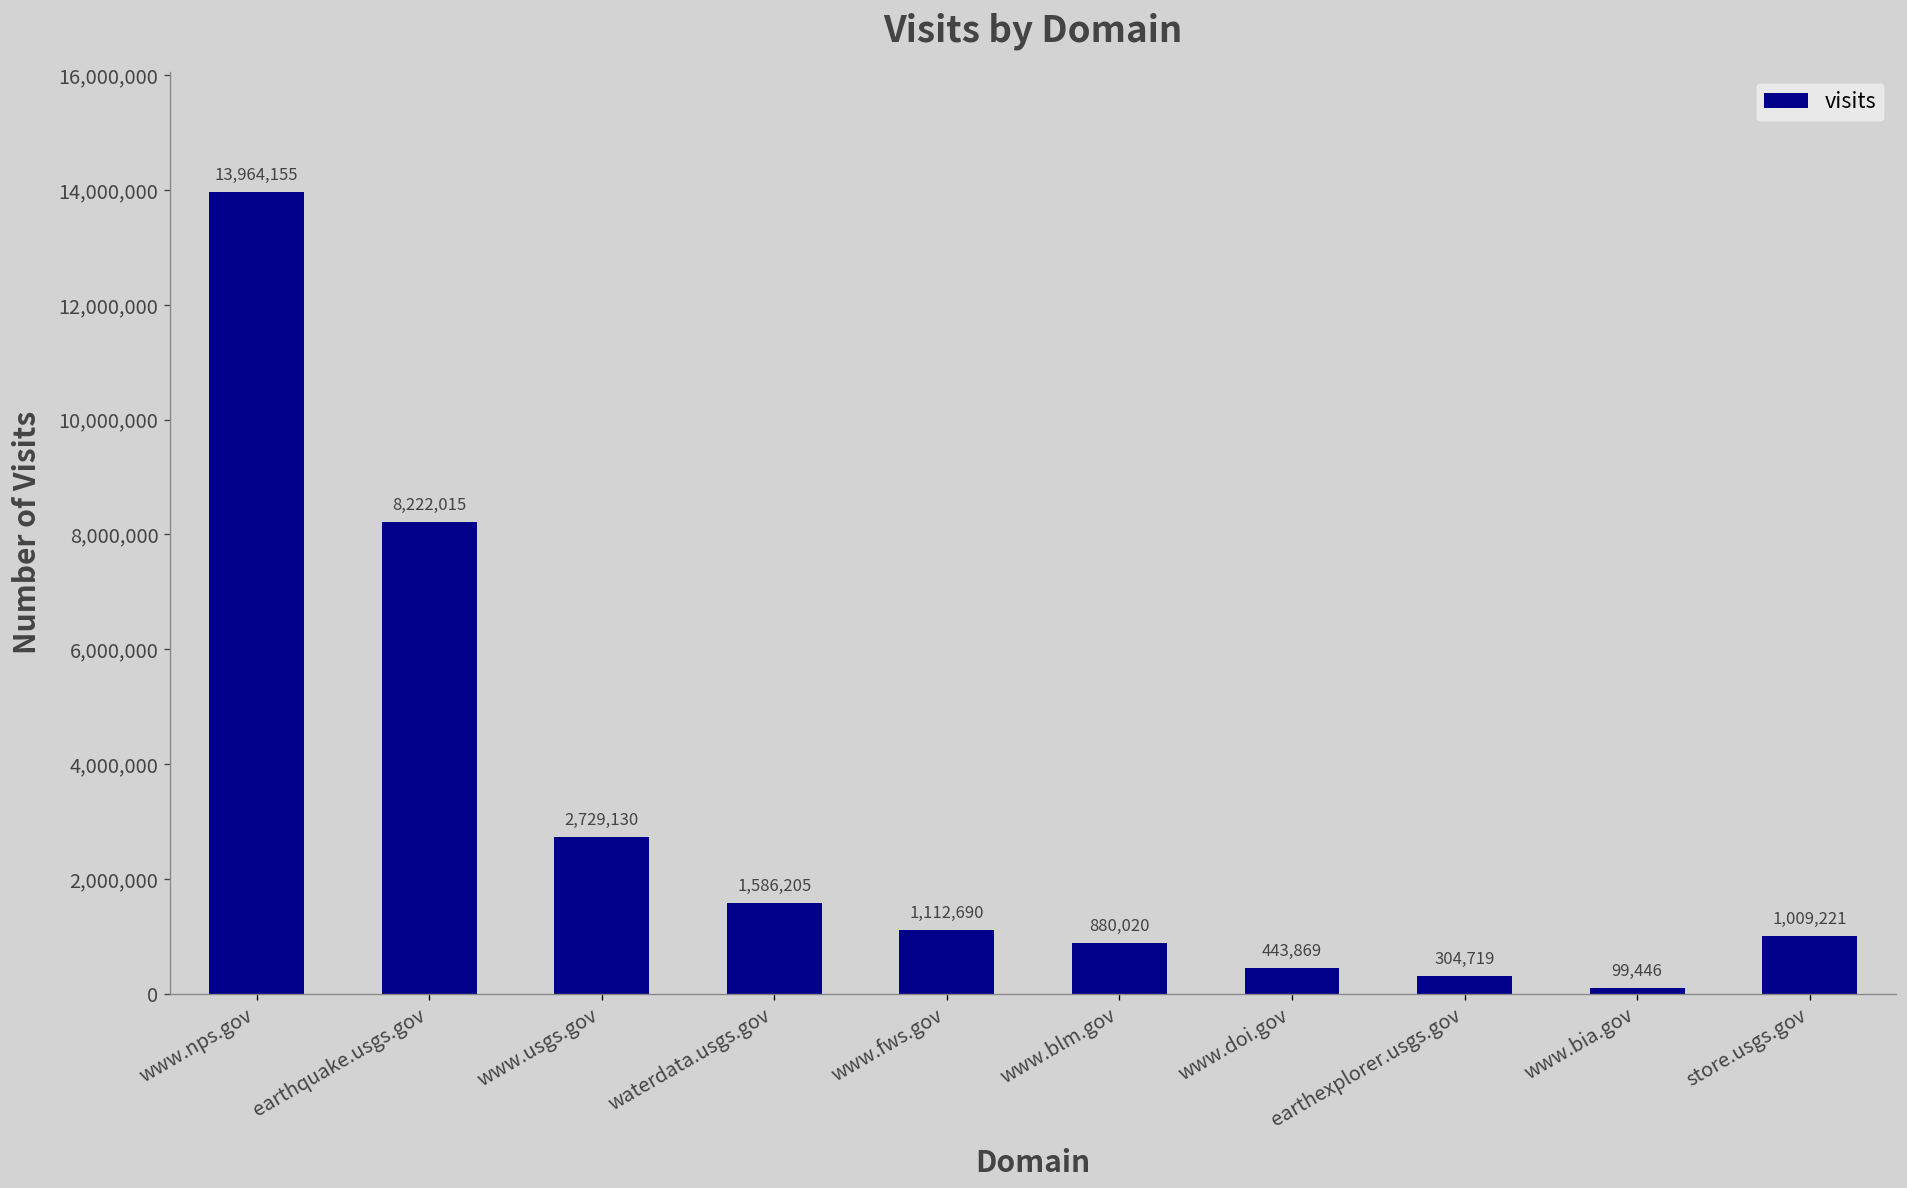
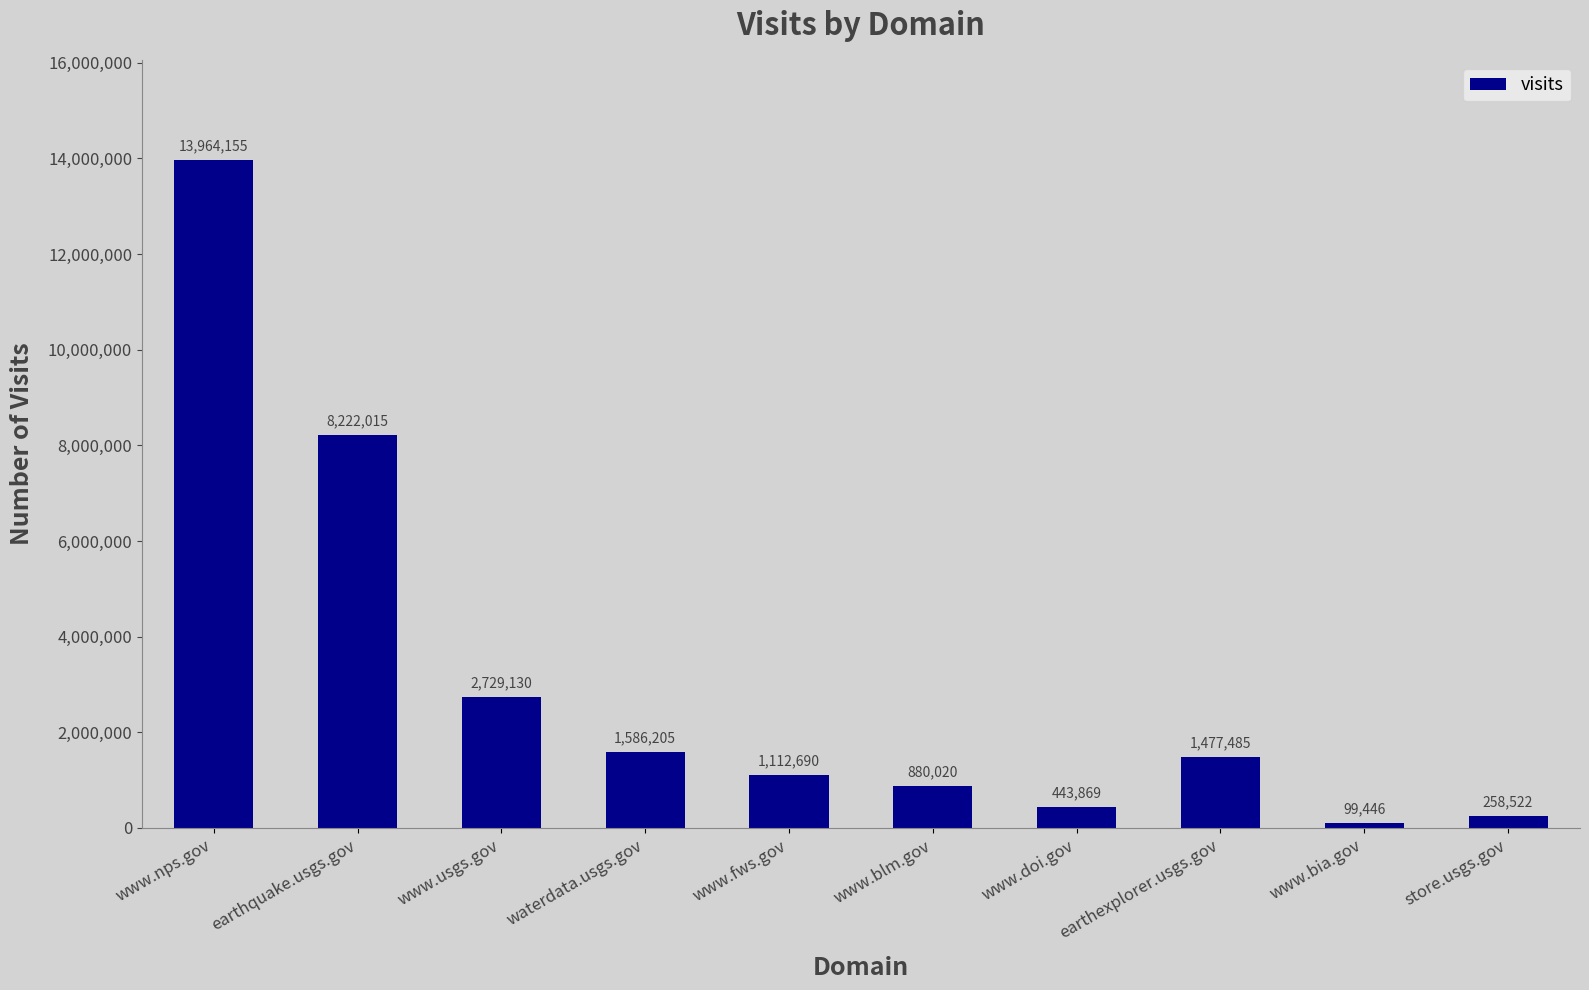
earthexplorer.usgs.gov: 304,719 -> 1,477,485
store.usgs.gov: 1,009,221 -> 258,522
